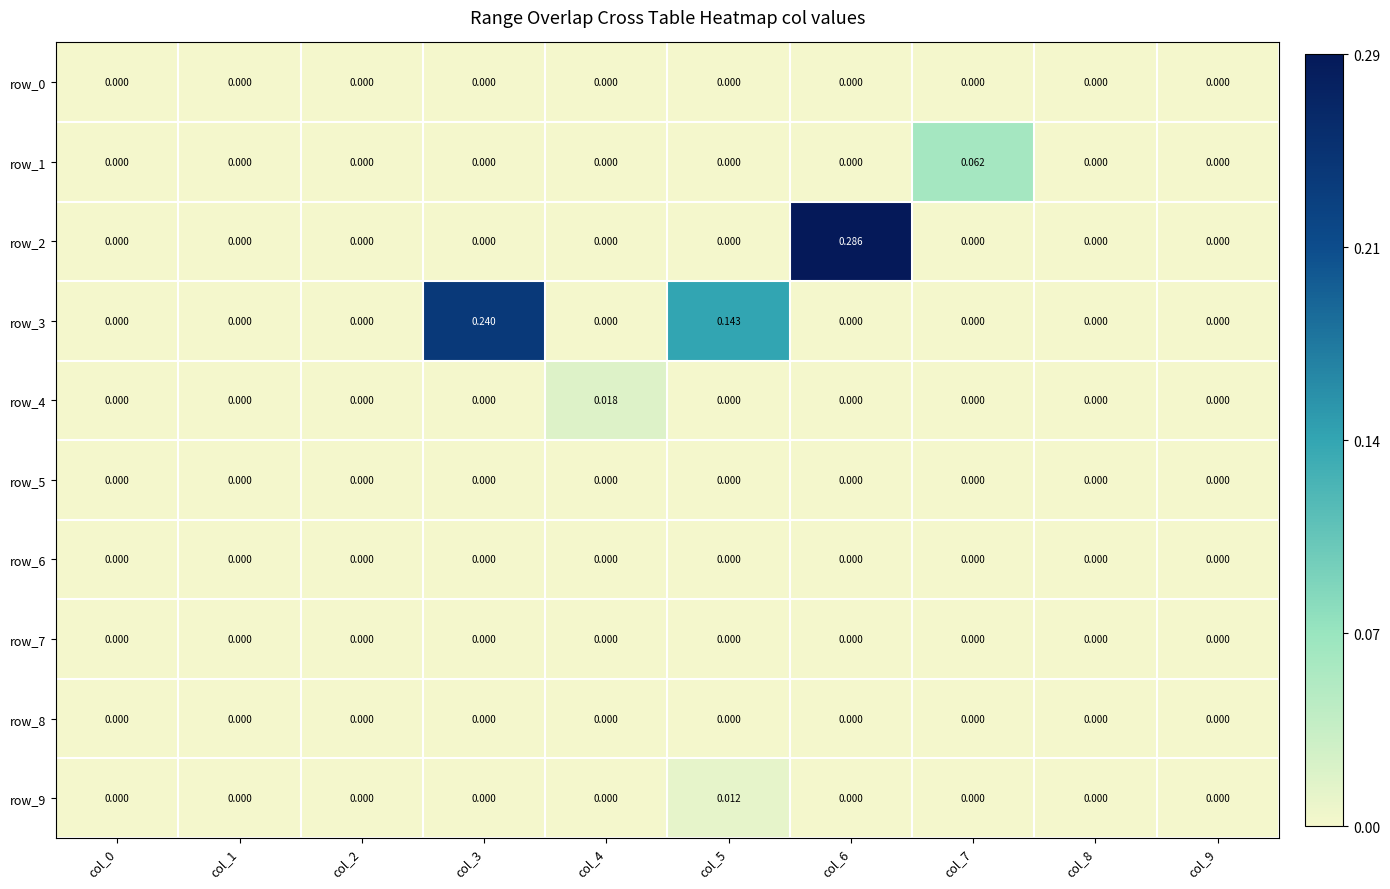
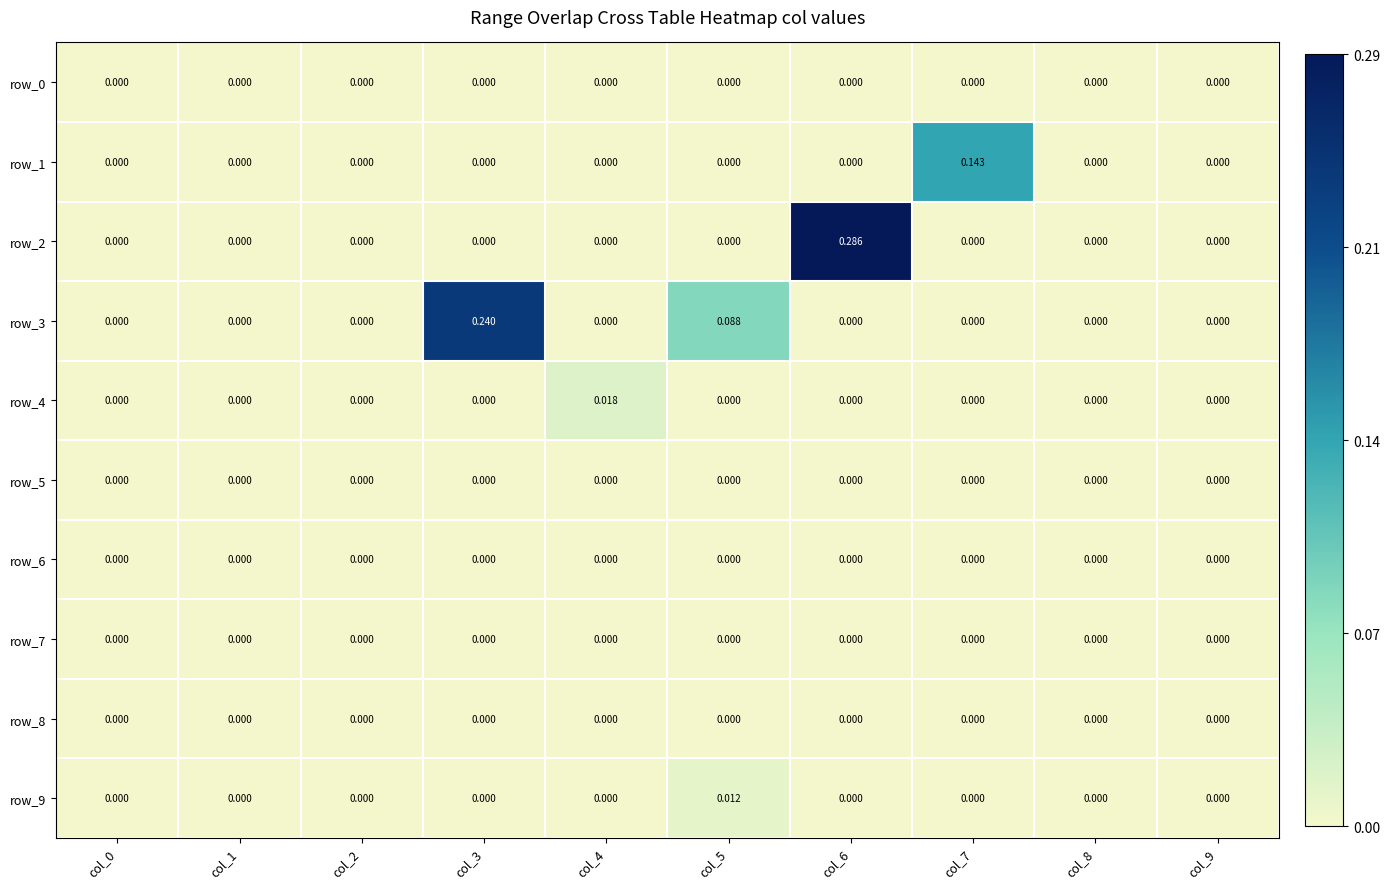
row_1, col_7: 0.062 -> 0.143
row_3, col_5: 0.143 -> 0.088
